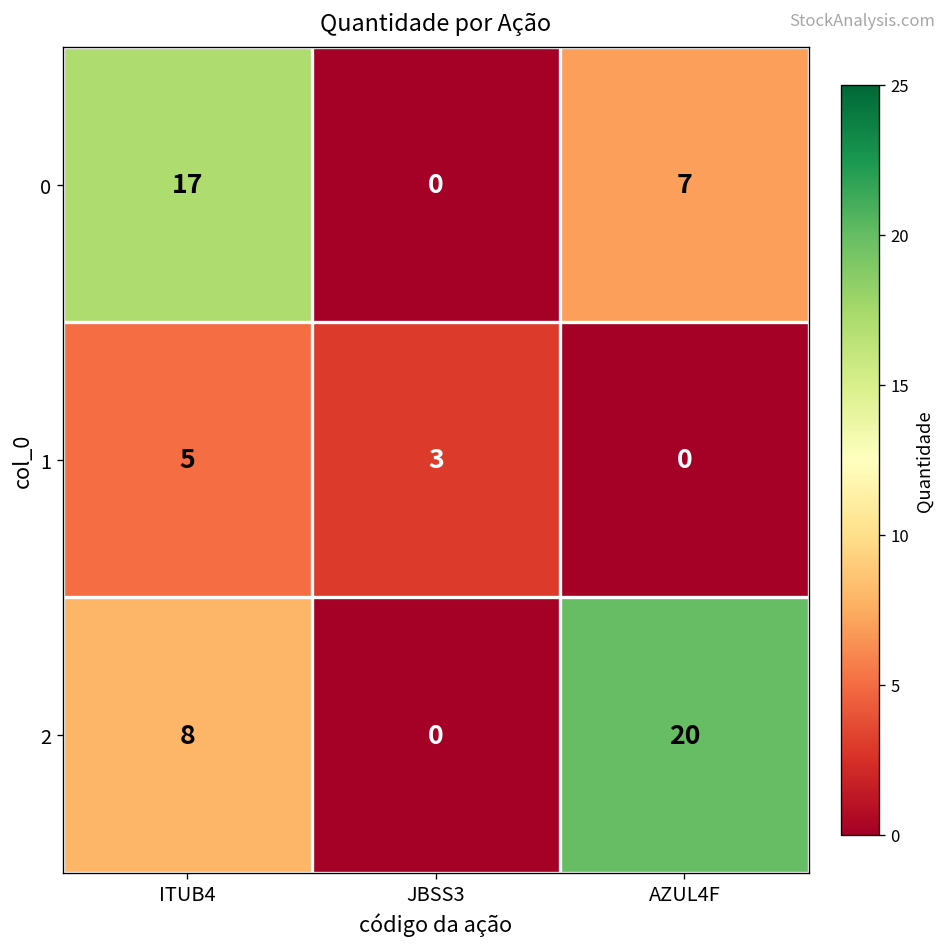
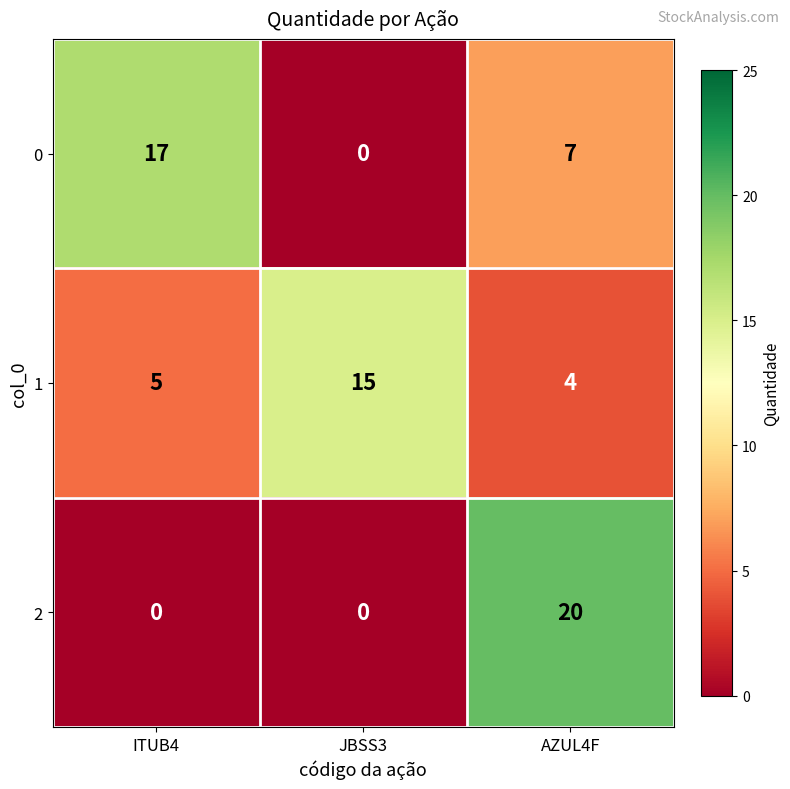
1, JBSS3: 3 -> 15
1, AZUL4F: 0 -> 4
2, ITUB4: 8 -> 0
